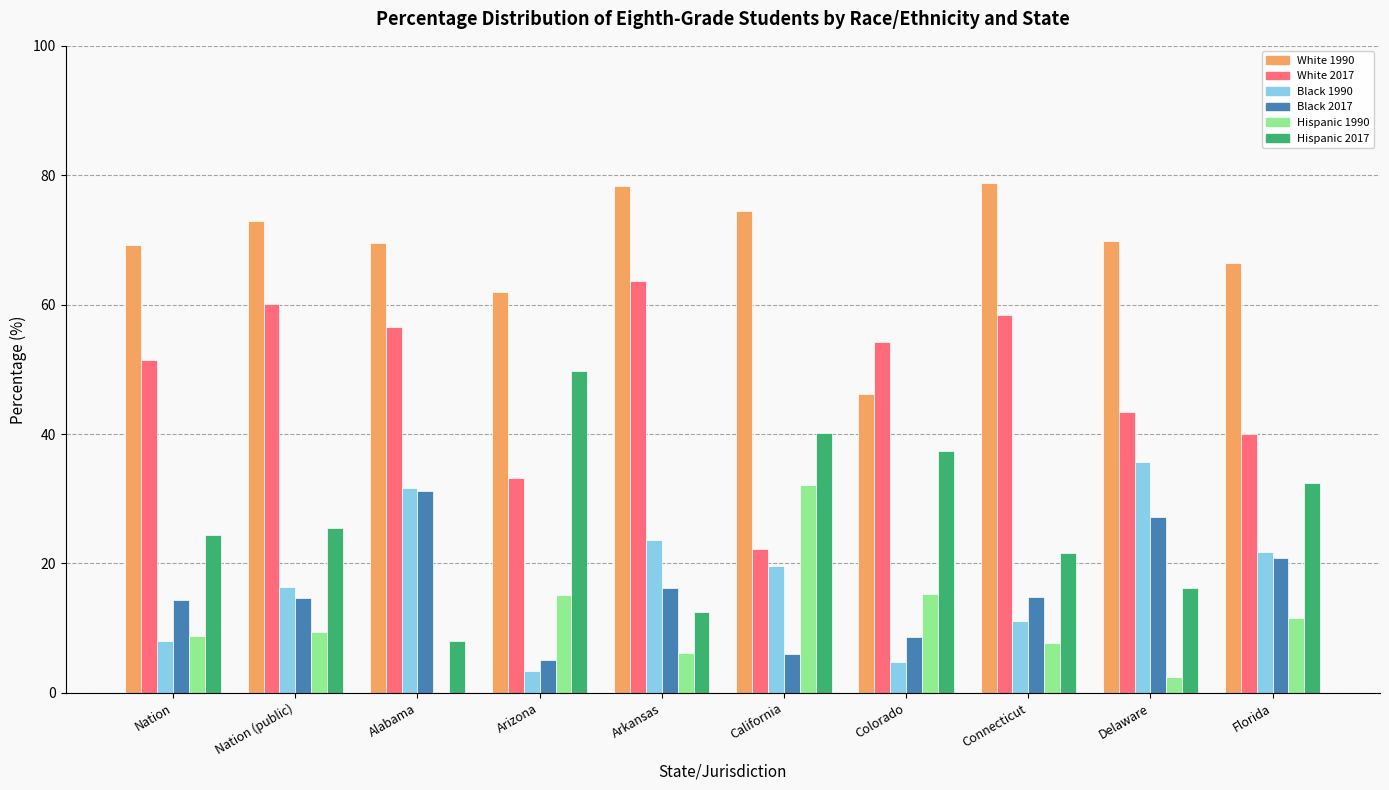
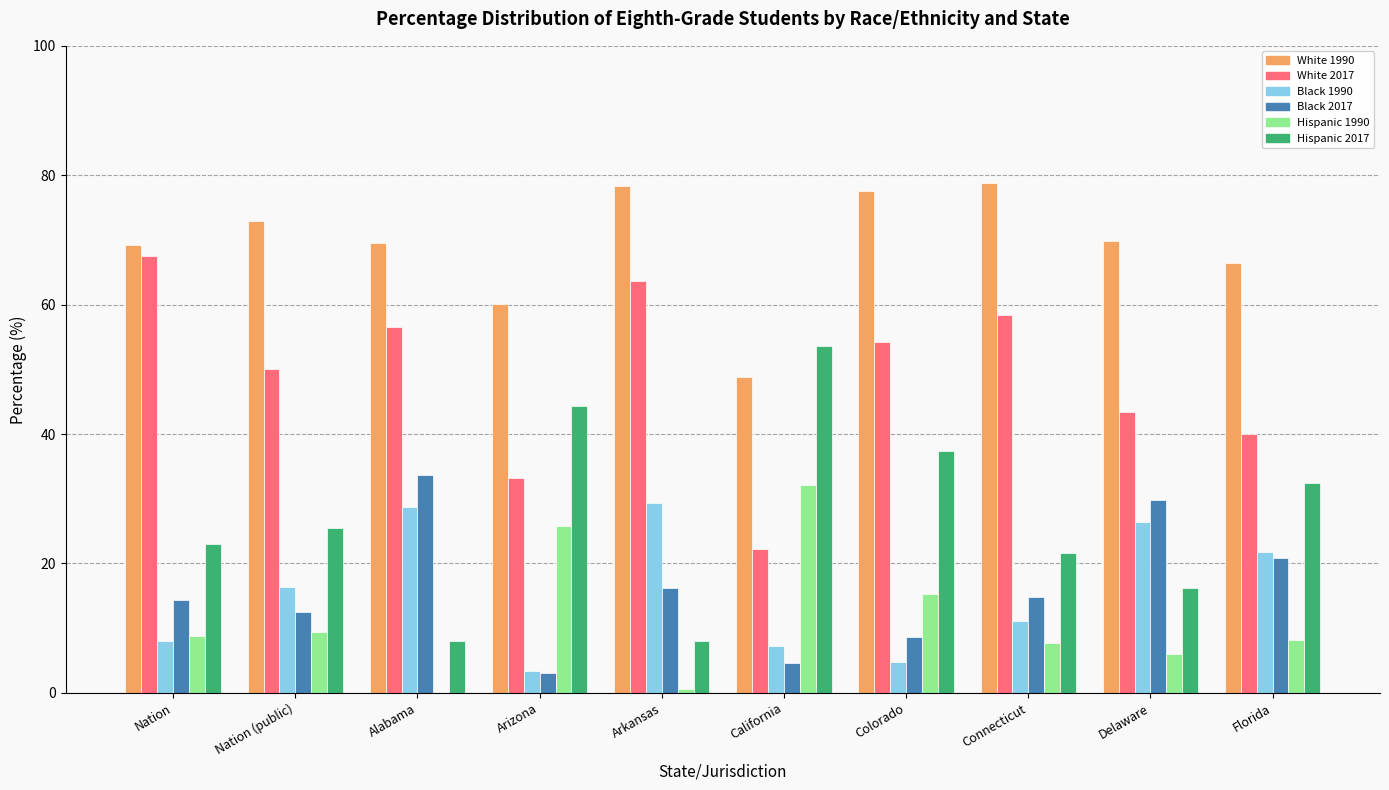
White 2017, Nation: 51 -> 68
Hispanic 2017, Nation: 24 -> 23
White 2017, Nation (public): 60 -> 50
Black 2017, Nation (public): 15 -> 12
Black 1990, Alabama: 32 -> 29
Black 2017, Alabama: 31 -> 34
White 1990, Arizona: 62 -> 60
Black 2017, Arizona: 5 -> 3
Hispanic 1990, Arizona: 15 -> 26
Hispanic 2017, Arizona: 50 -> 44
Black 1990, Arkansas: 24 -> 29
Hispanic 1990, Arkansas: 6 -> 1
Hispanic 2017, Arkansas: 12 -> 8
White 1990, California: 74 -> 49
Black 1990, California: 20 -> 7
Black 2017, California: 6 -> 5
Hispanic 2017, California: 40 -> 54
White 1990, Colorado: 46 -> 77
Black 1990, Delaware: 36 -> 26
Black 2017, Delaware: 27 -> 30
Hispanic 1990, Delaware: 2 -> 6
Hispanic 1990, Florida: 12 -> 8
